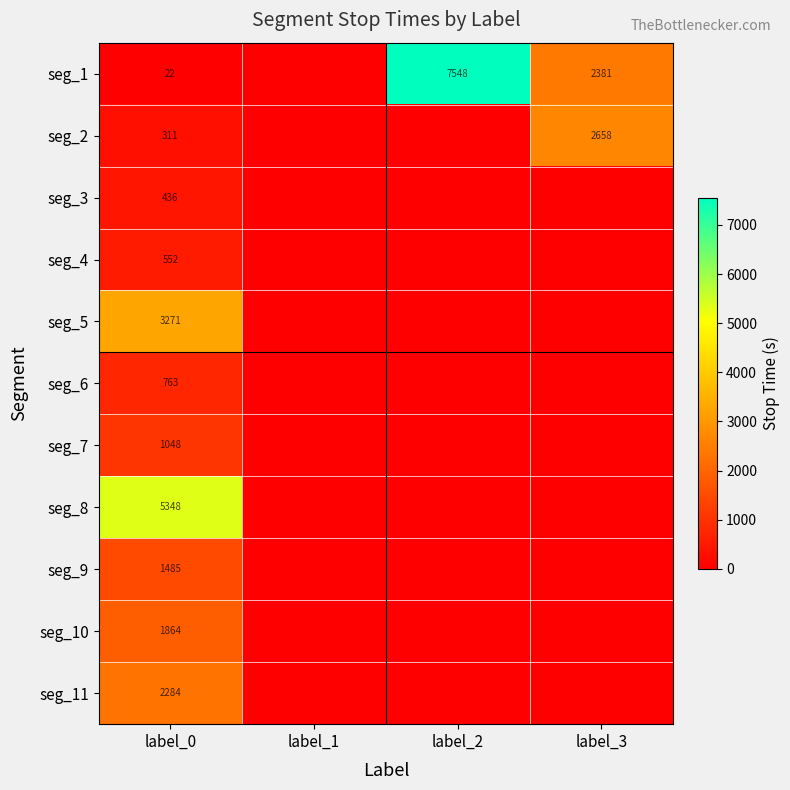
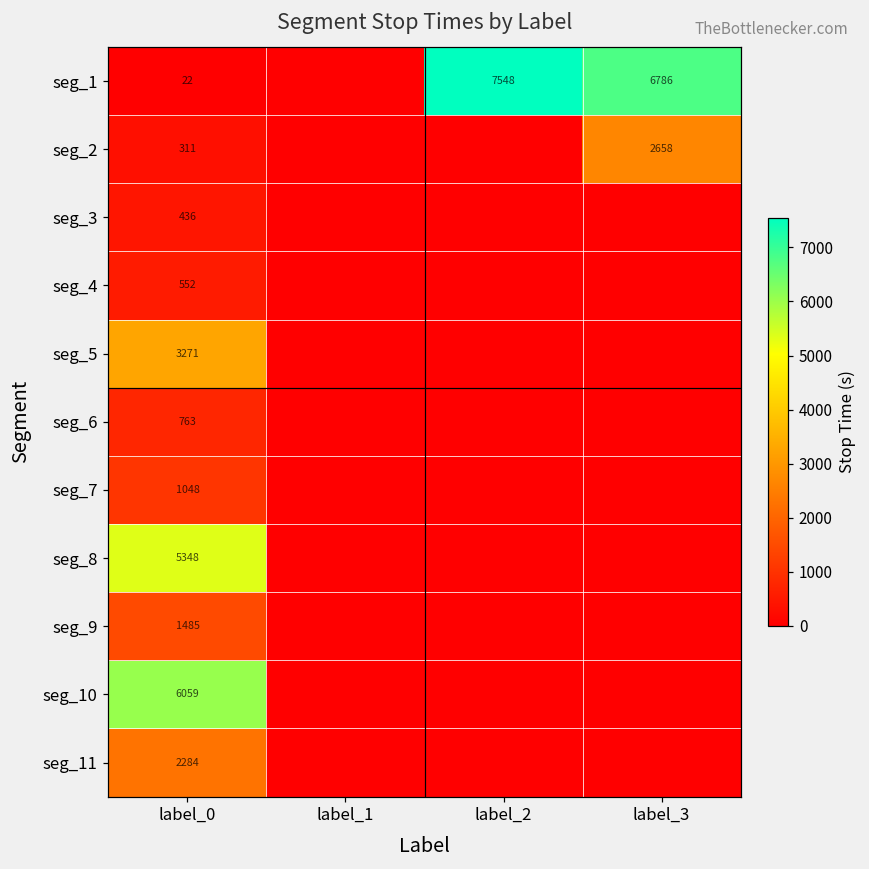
seg_1, label_3: 2381 -> 6786
seg_10, label_0: 1864 -> 6059
